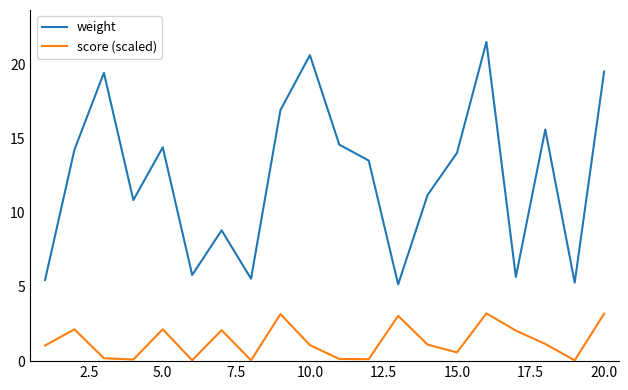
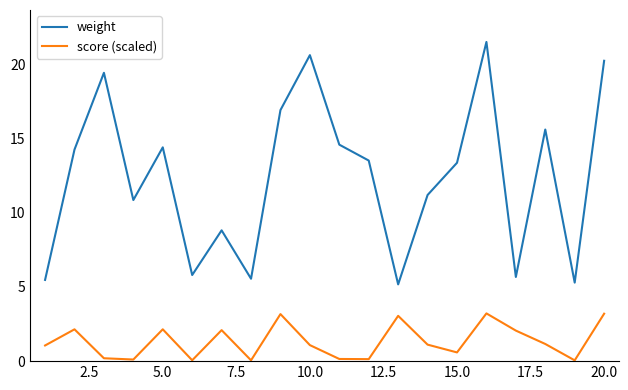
weight, 15.0: 14.0 -> 13.4
weight, 20.0: 19.5 -> 20.2
